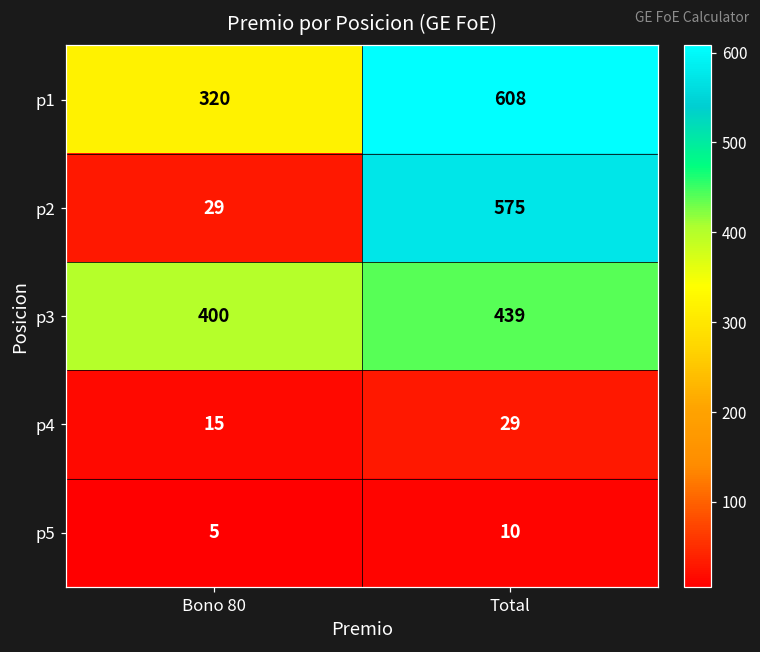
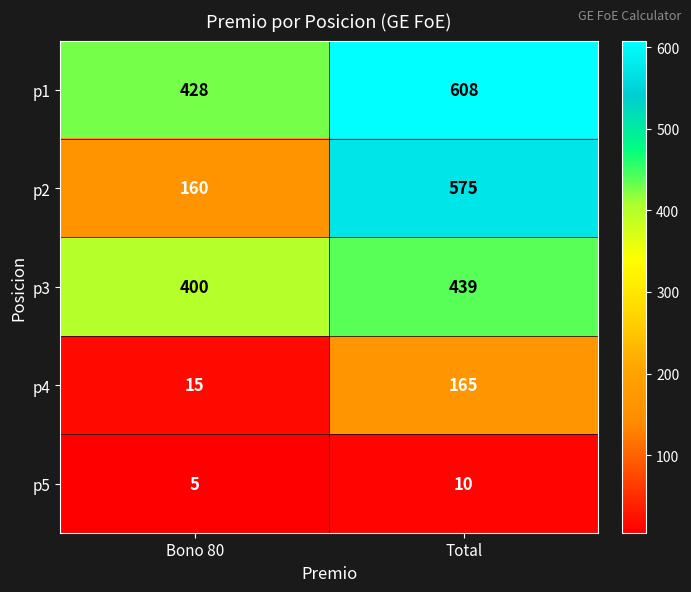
p1, Bono 80: 320 -> 428
p2, Bono 80: 29 -> 160
p4, Total: 29 -> 165
